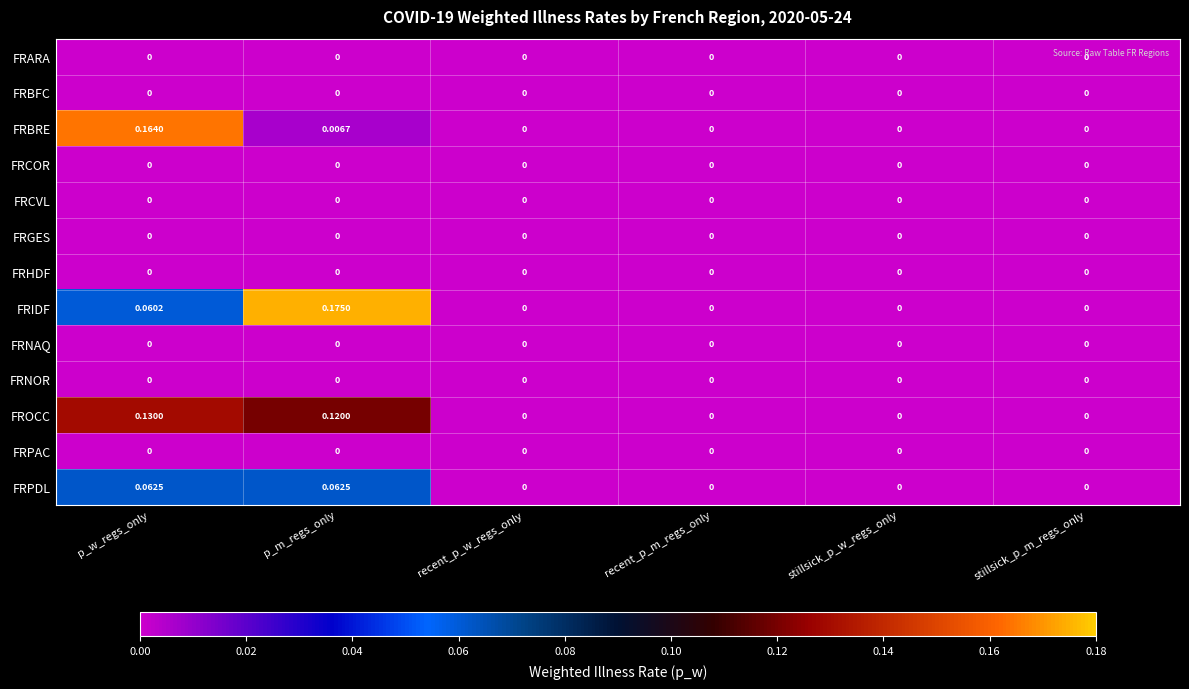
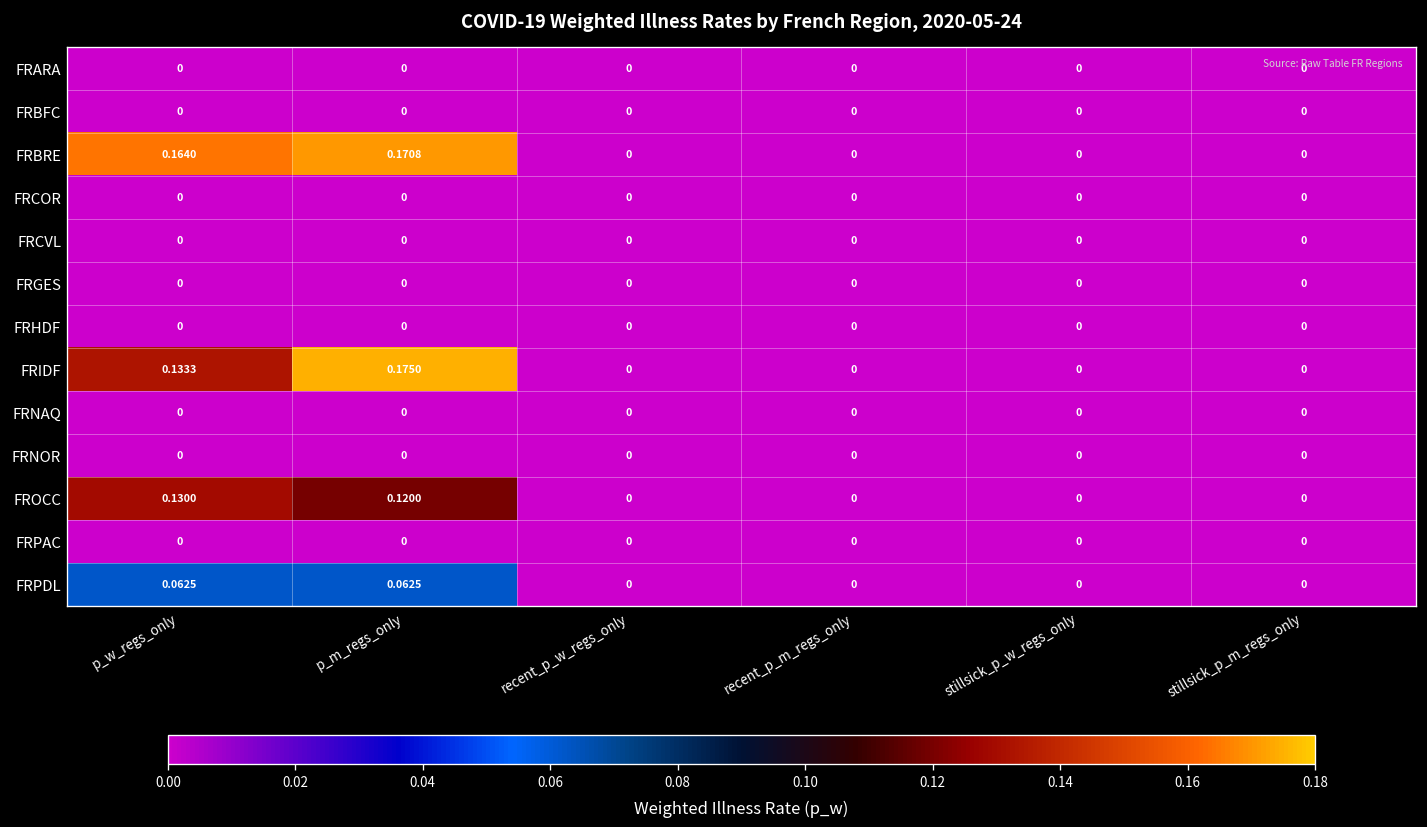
FRBRE, p_m_regs_only: 0.0067 -> 0.1708
FRIDF, p_w_regs_only: 0.0602 -> 0.1333
